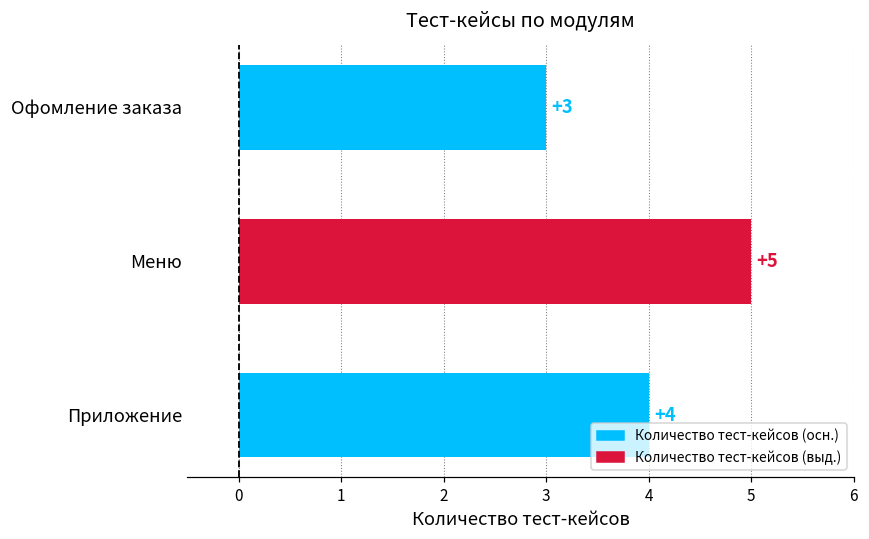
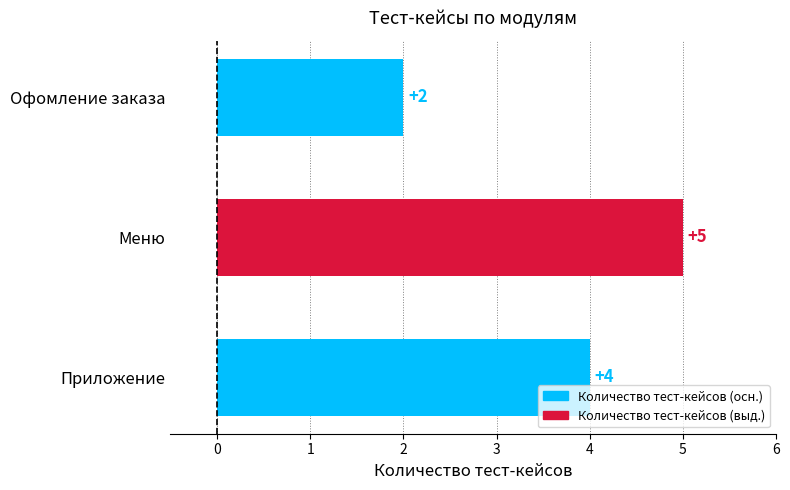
Офомление заказа: +3 -> +2
